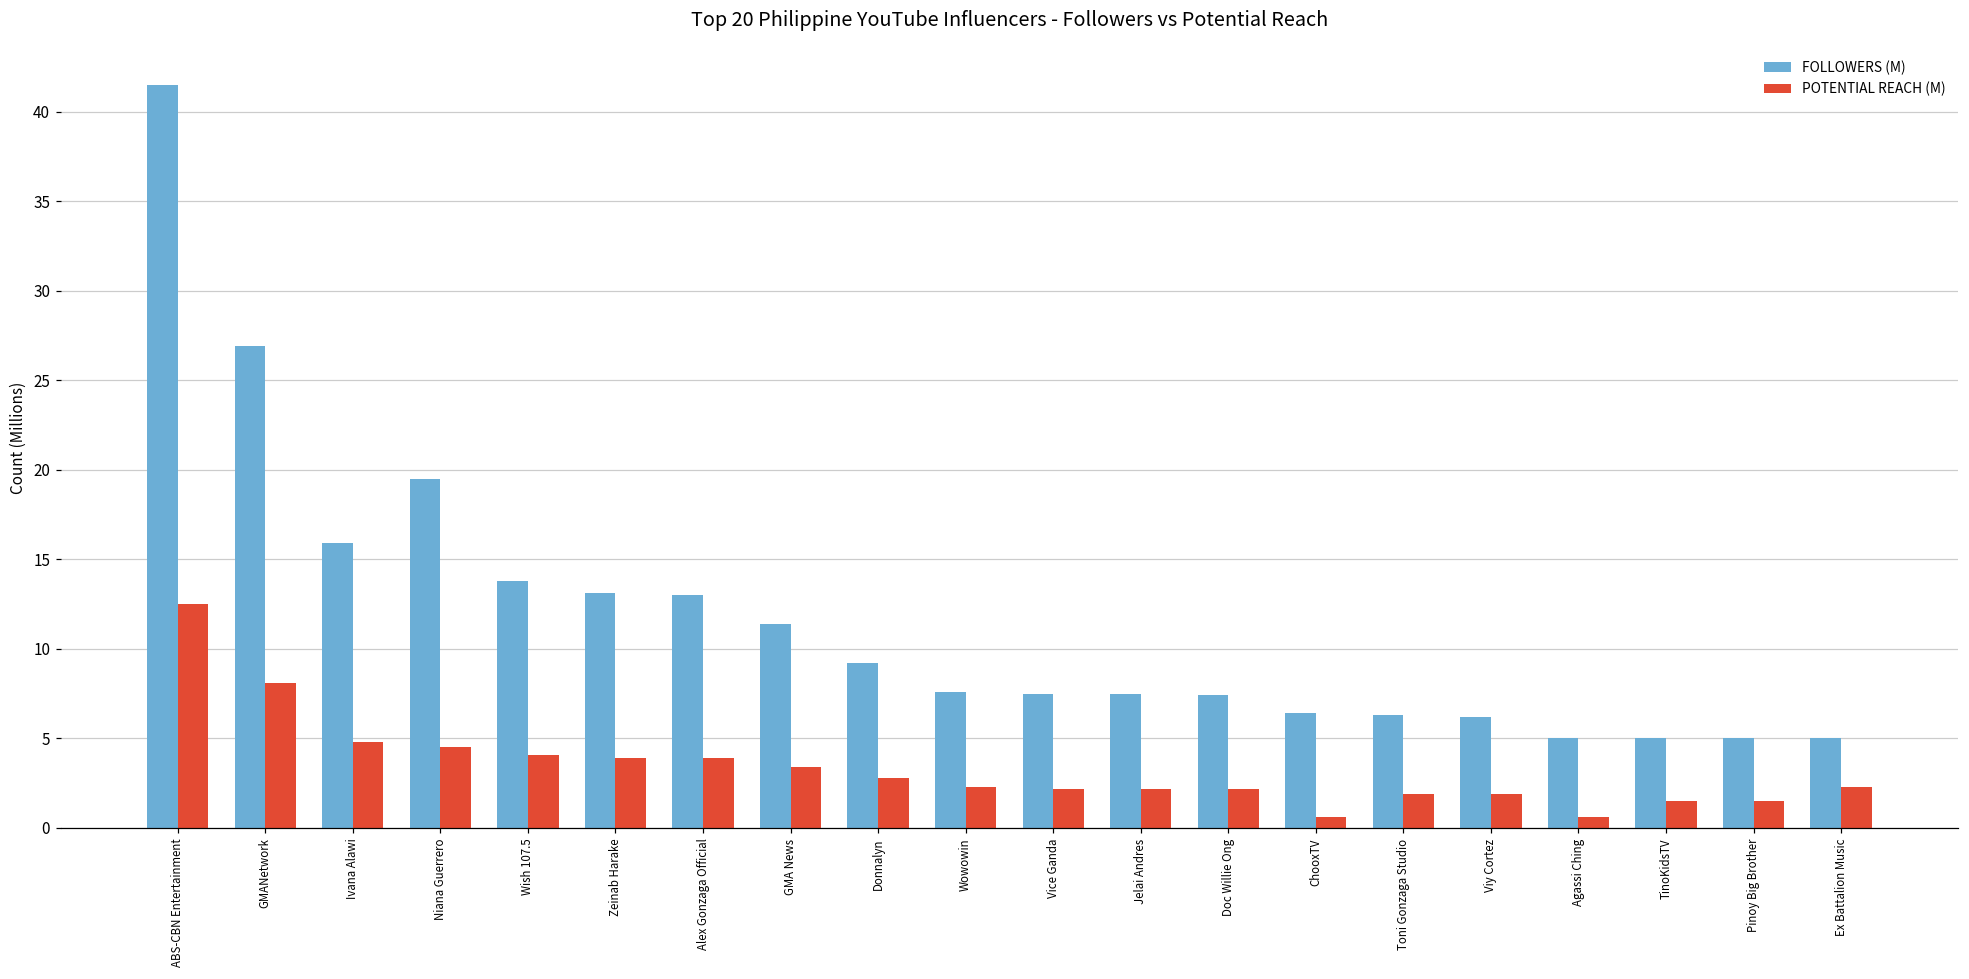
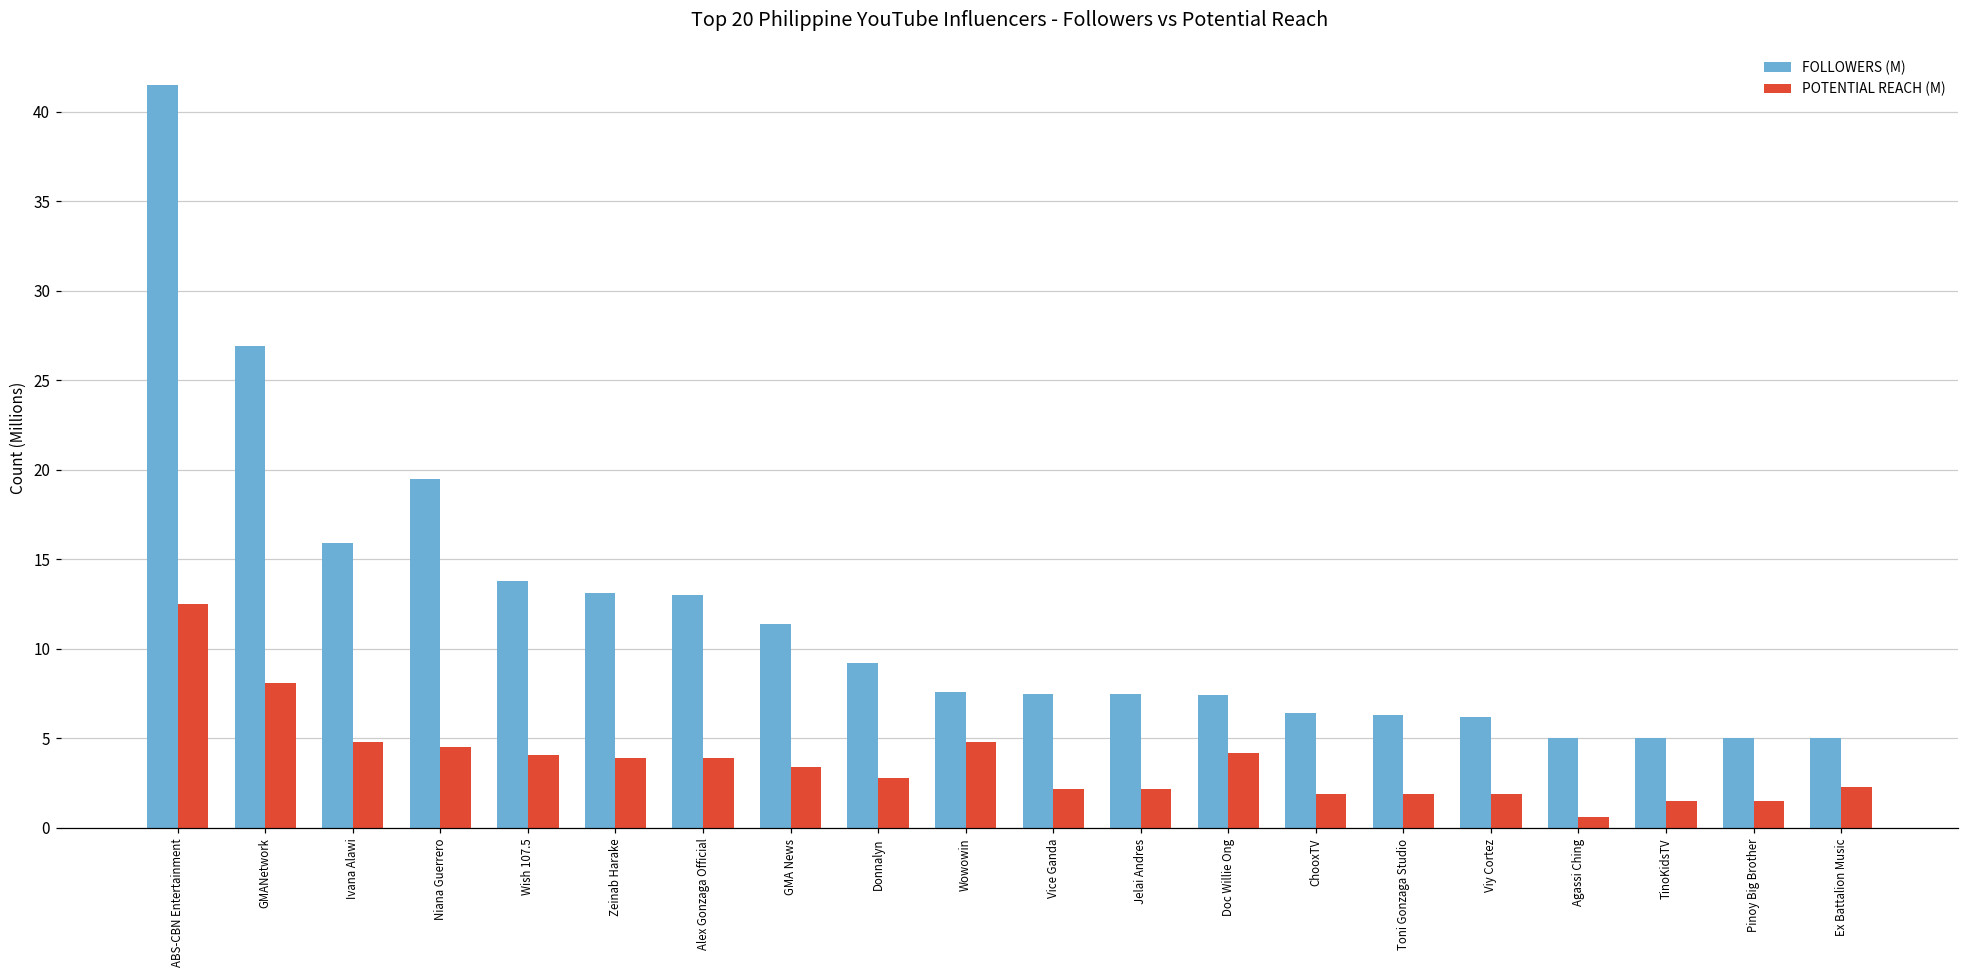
POTENTIAL REACH (M), Wowowin: 2.3 -> 4.8
POTENTIAL REACH (M), Doc Willie Ong: 2.2 -> 4.2
POTENTIAL REACH (M), ChooxTV: 0.6 -> 1.9
